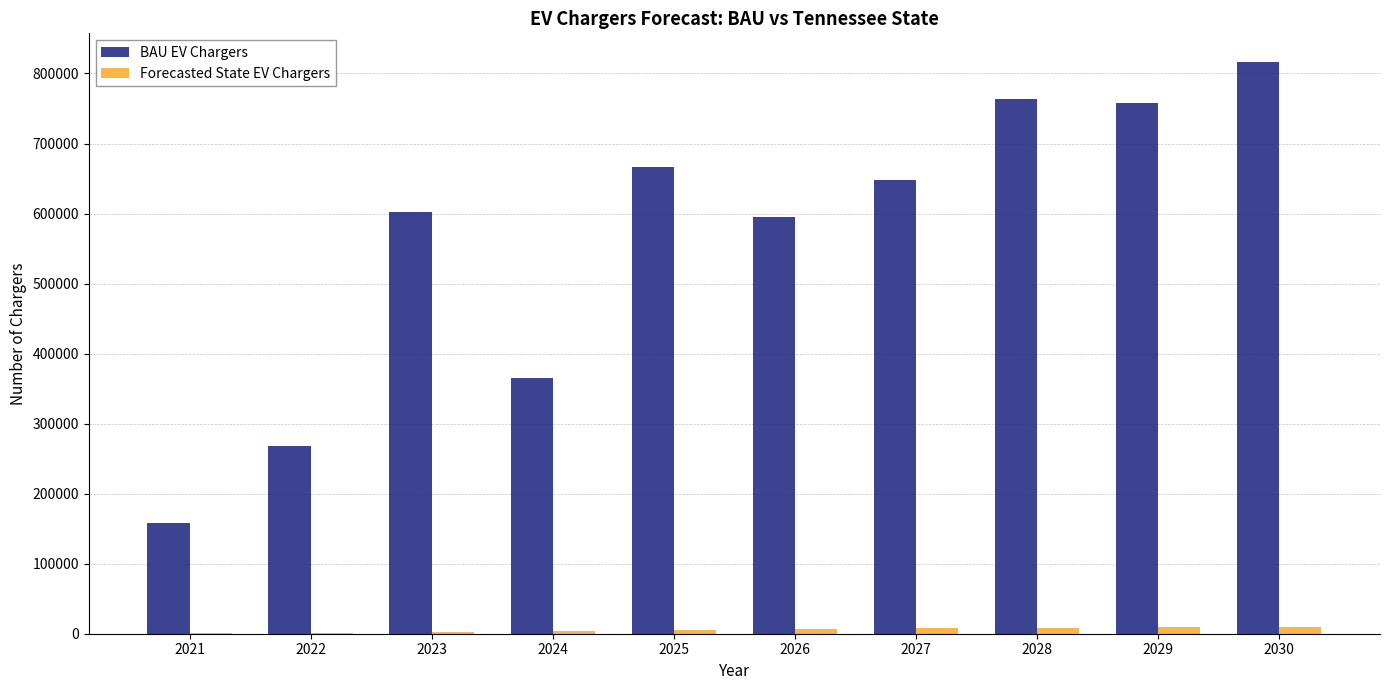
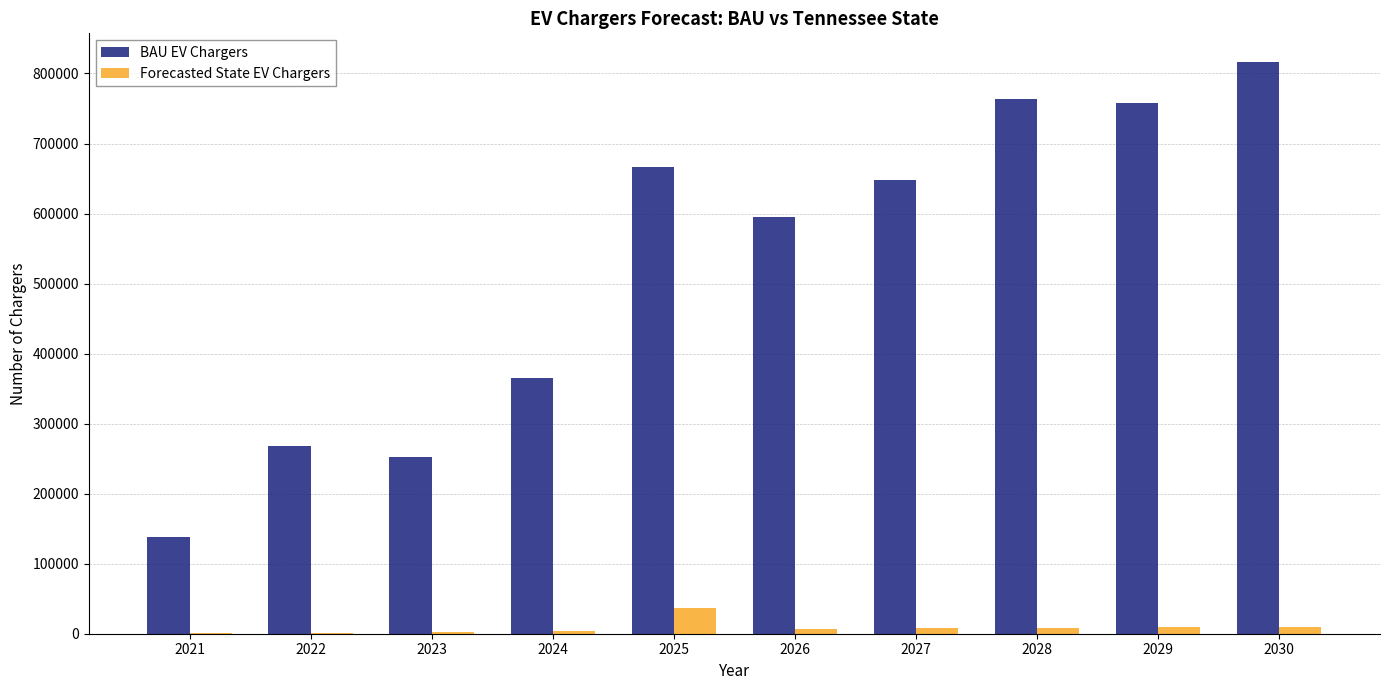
BAU EV Chargers, 2021: 160000 -> 140000
BAU EV Chargers, 2023: 600000 -> 250000
Forecasted State EV Chargers, 2025: 10000 -> 40000
